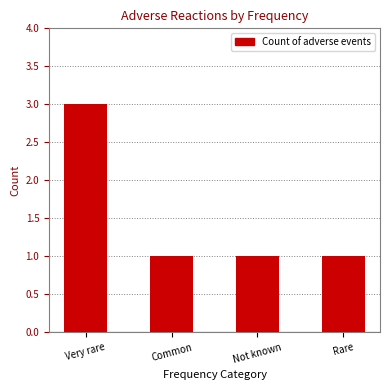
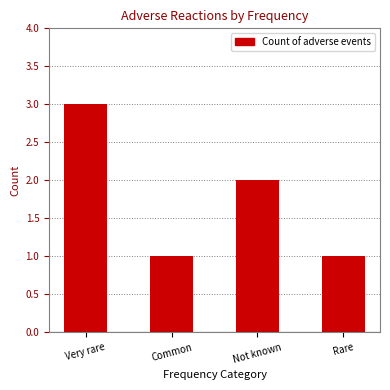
Not known: 1 -> 2
